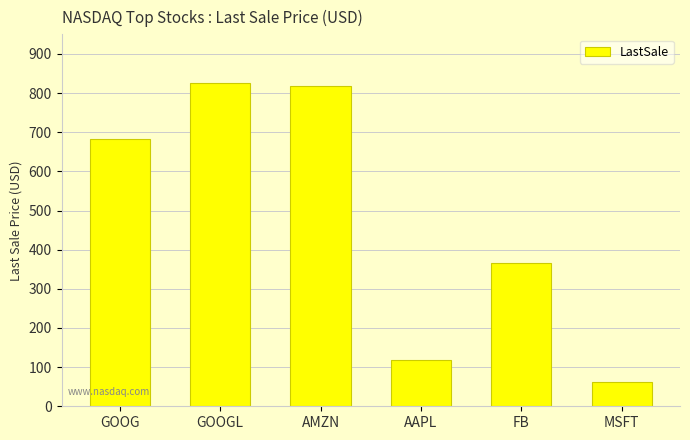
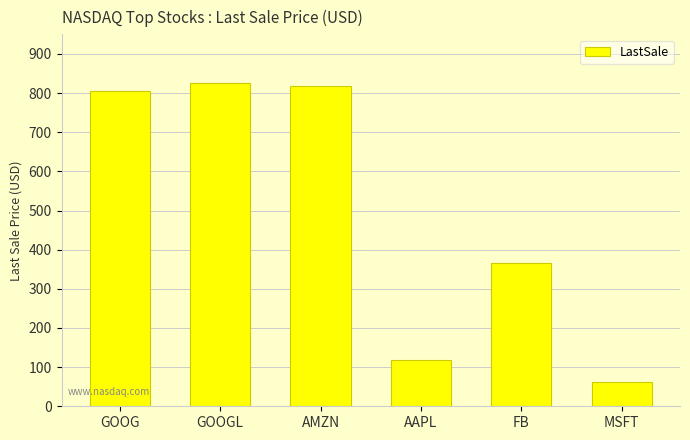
GOOG: 680 -> 810
